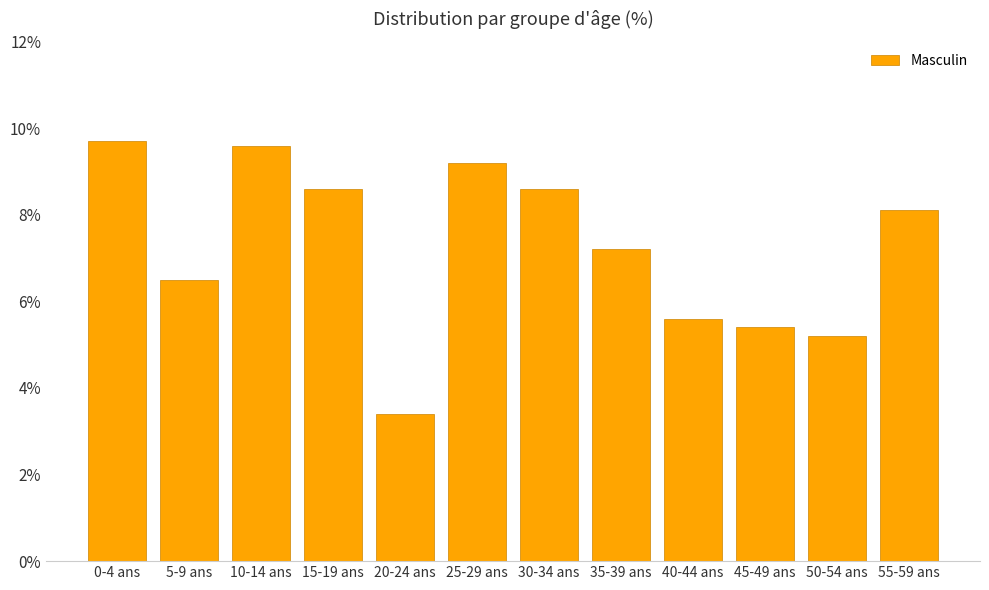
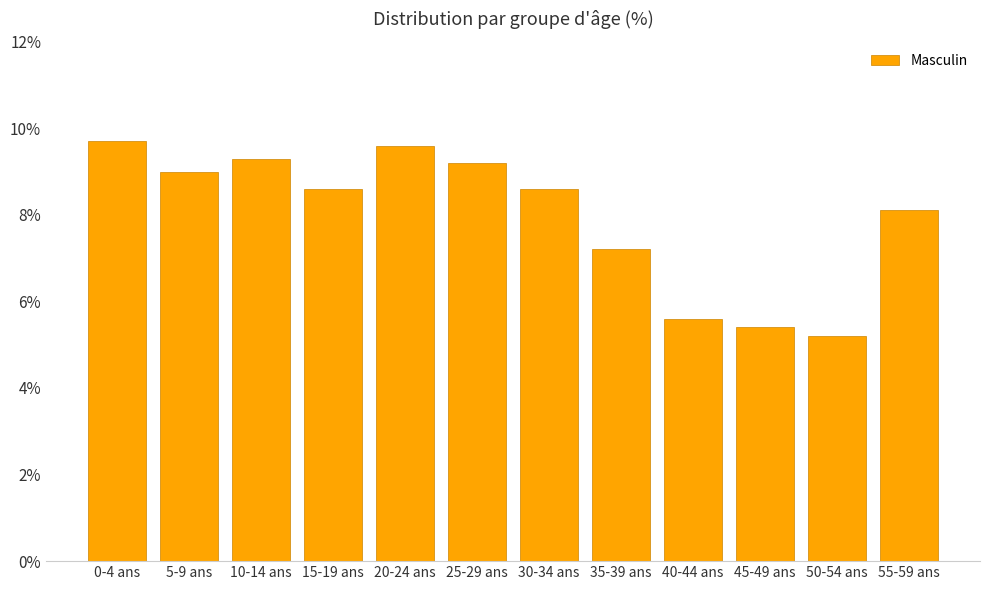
5-9 ans: 6.5% -> 9.0%
10-14 ans: 9.6% -> 9.3%
20-24 ans: 3.4% -> 9.6%
